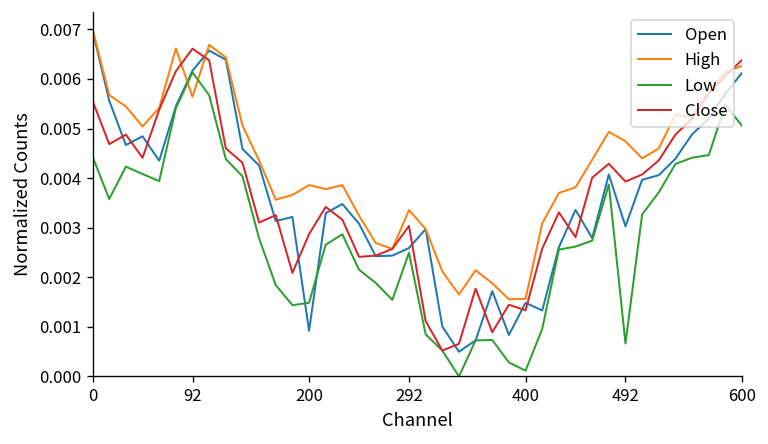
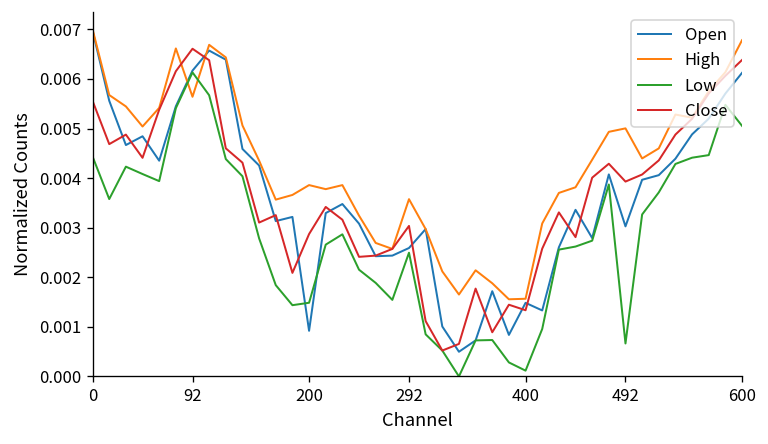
High, 292: 0.0034 -> 0.0036
High, 492: 0.0047 -> 0.0050
High, 600: 0.0063 -> 0.0068
